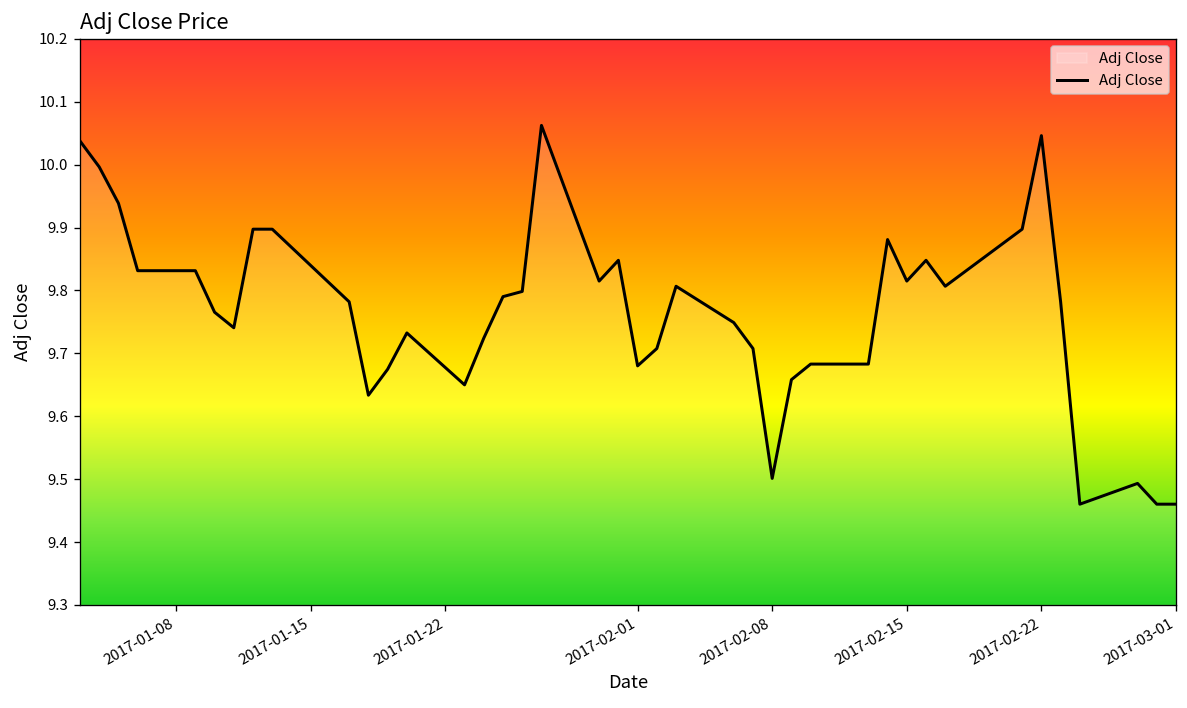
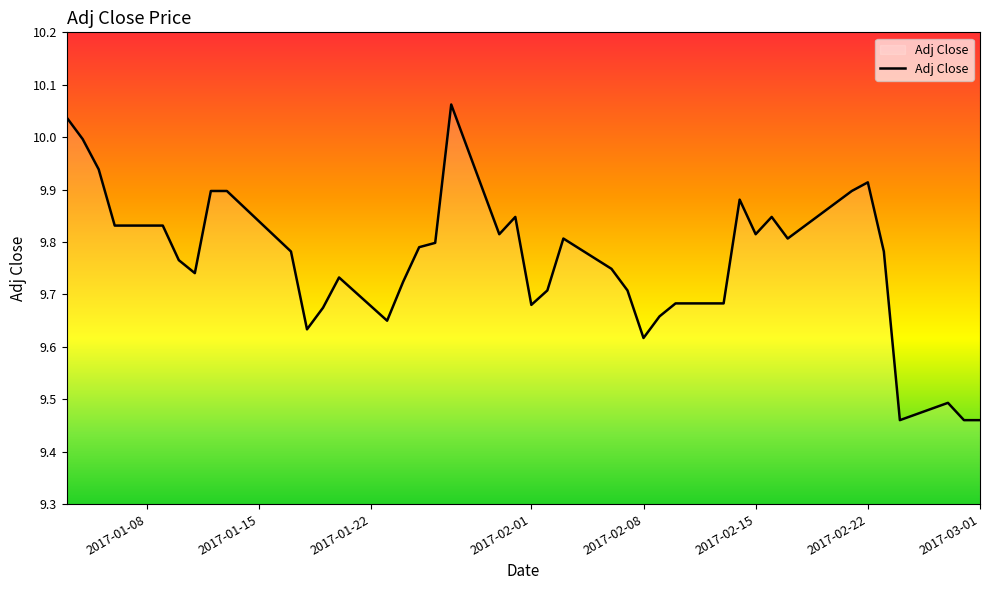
2017-02-08: 9.50 -> 9.62
2017-02-22: 10.05 -> 9.91
